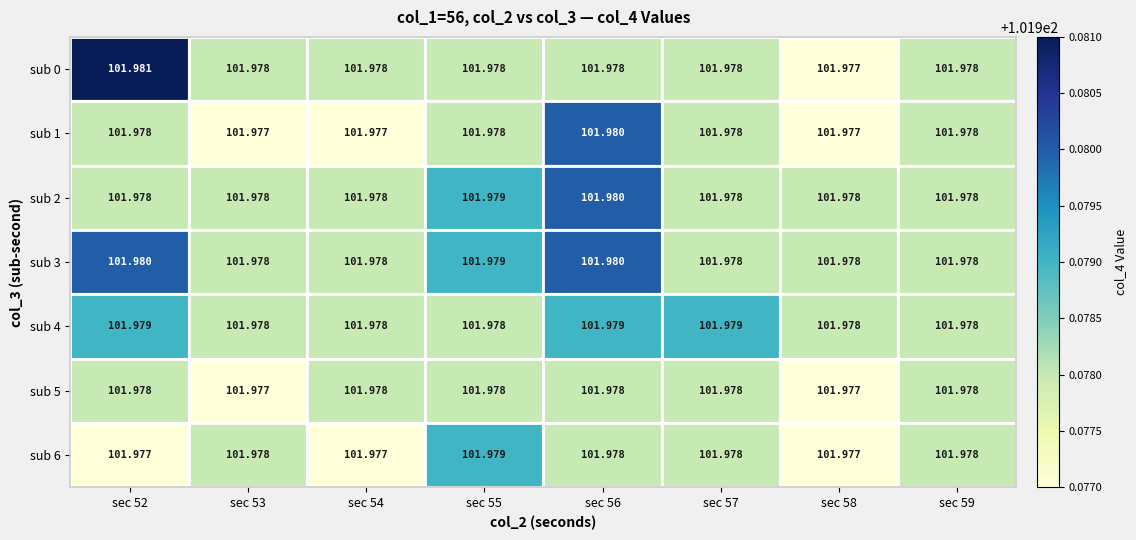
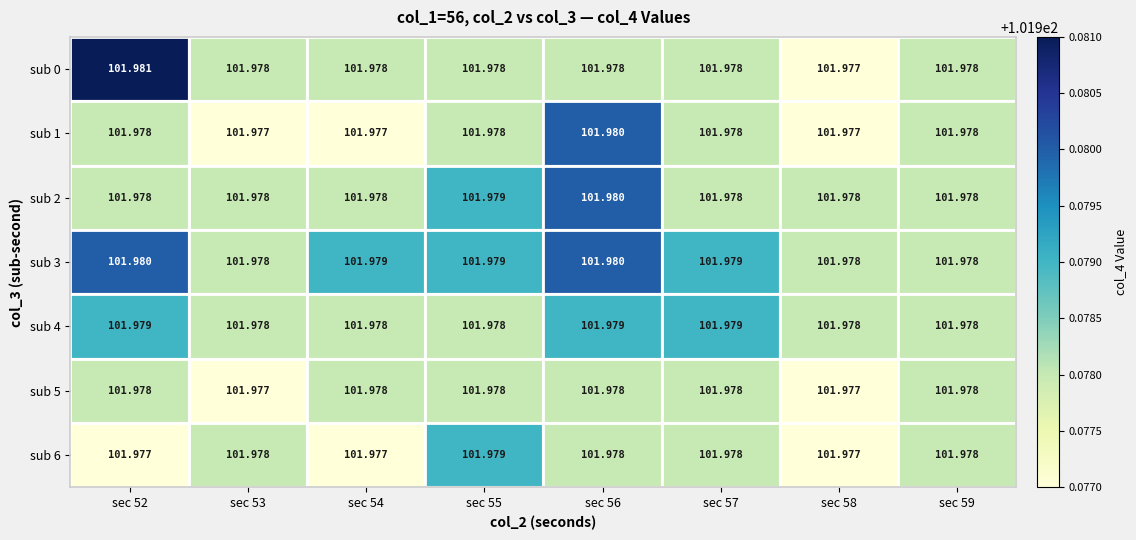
sub 3, sec 54: 101.978 -> 101.979
sub 3, sec 57: 101.978 -> 101.979
